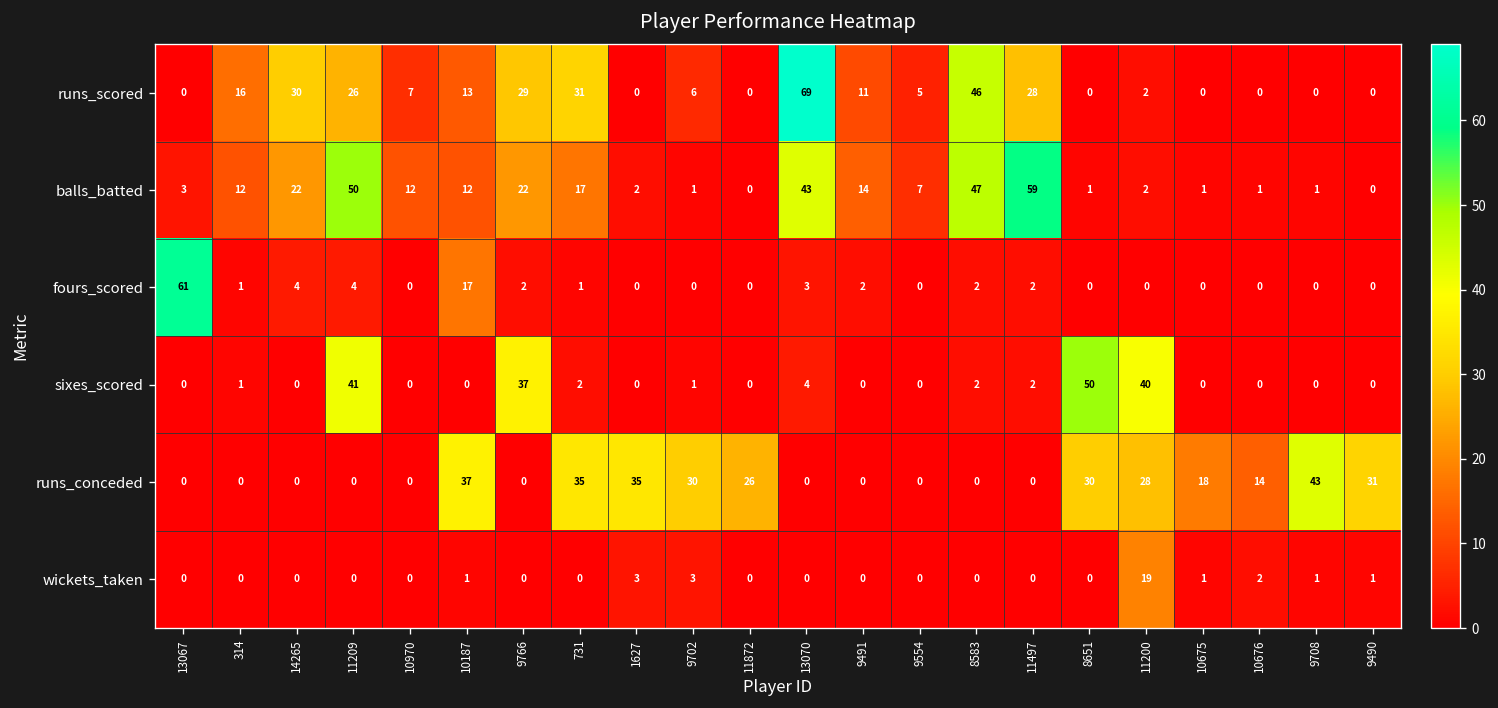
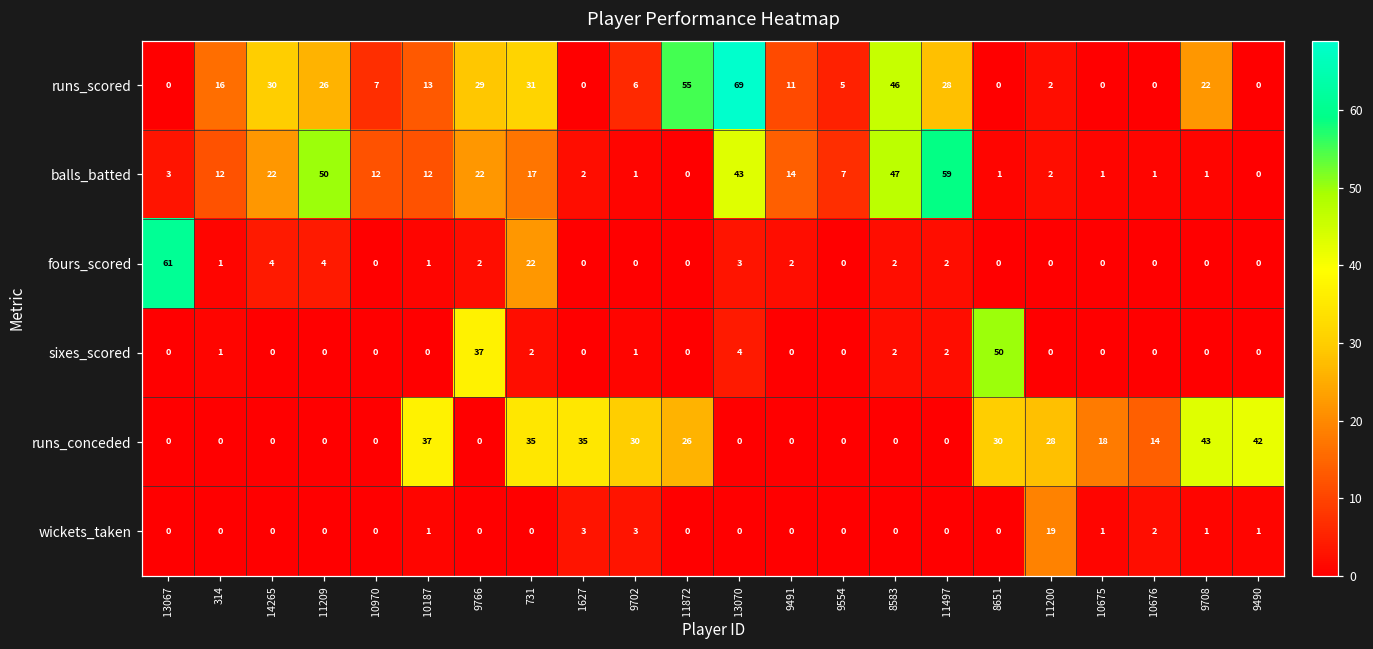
runs_scored, 11872: 0 -> 55
runs_scored, 9708: 0 -> 22
fours_scored, 10187: 17 -> 1
fours_scored, 731: 1 -> 22
sixes_scored, 11209: 41 -> 0
sixes_scored, 11200: 40 -> 0
runs_conceded, 9490: 31 -> 42
